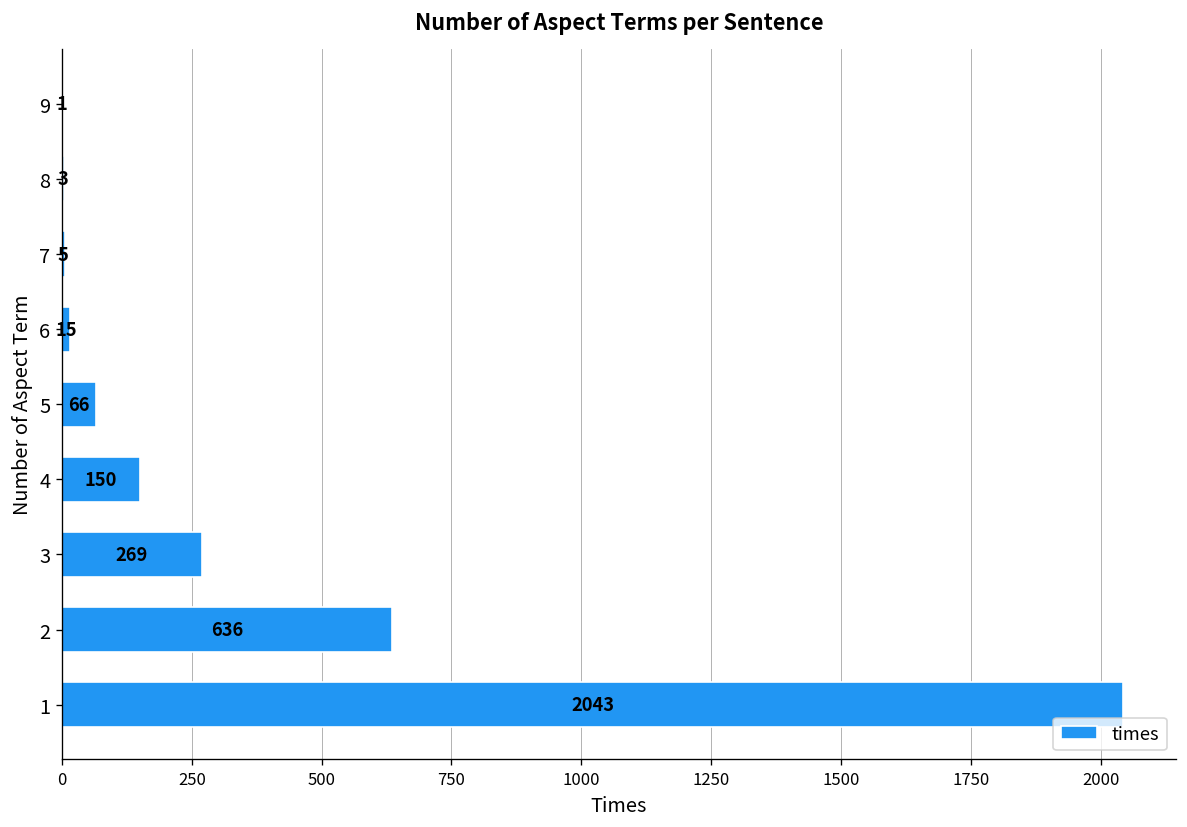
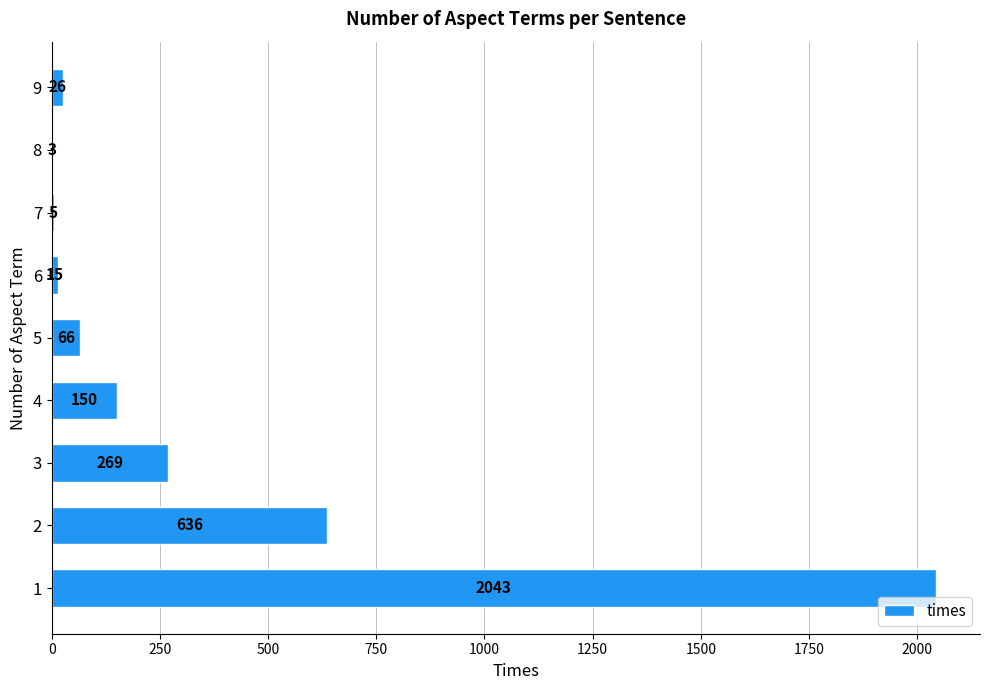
9: 1 -> 26
